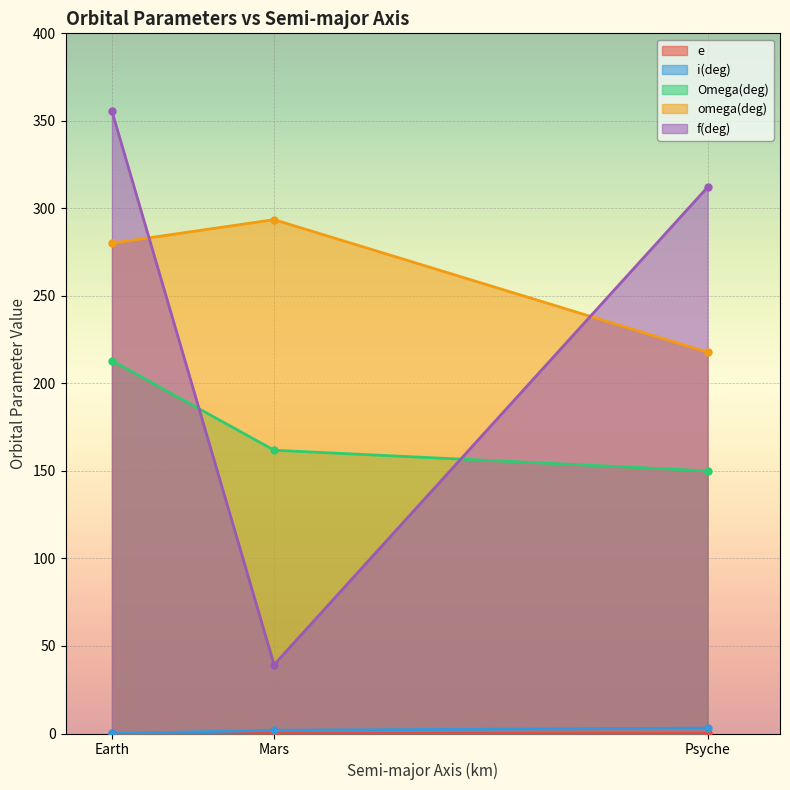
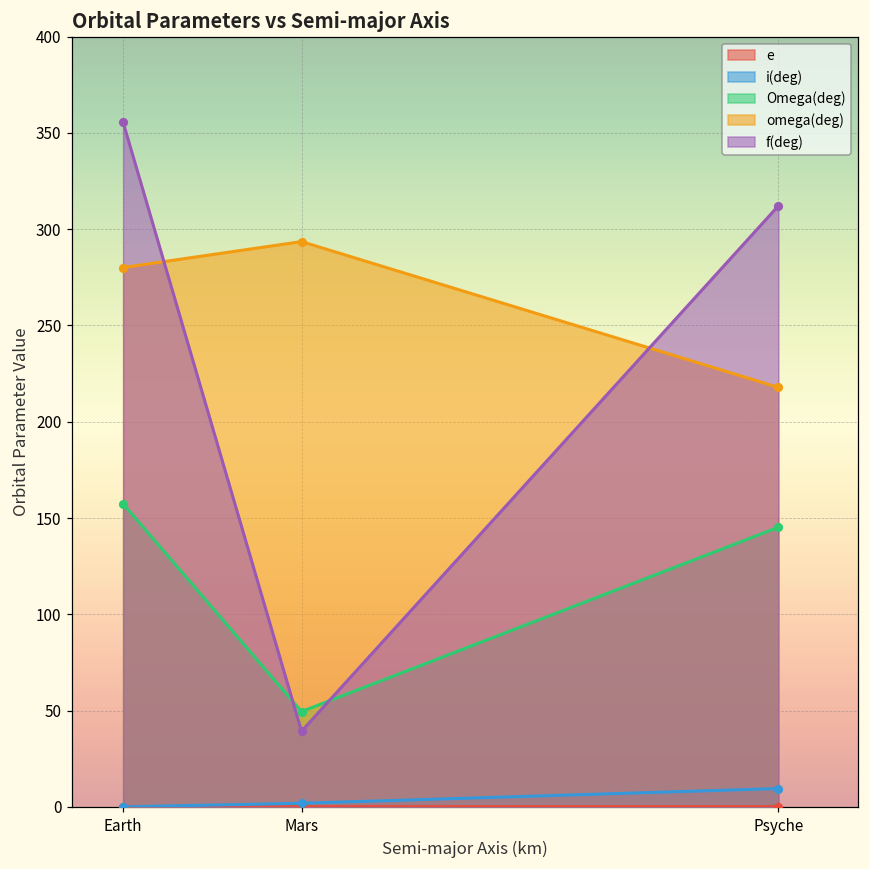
Omega(deg), Earth: 213 -> 157
Omega(deg), Mars: 162 -> 49
i(deg), Psyche: 3 -> 10
Omega(deg), Psyche: 150 -> 145
